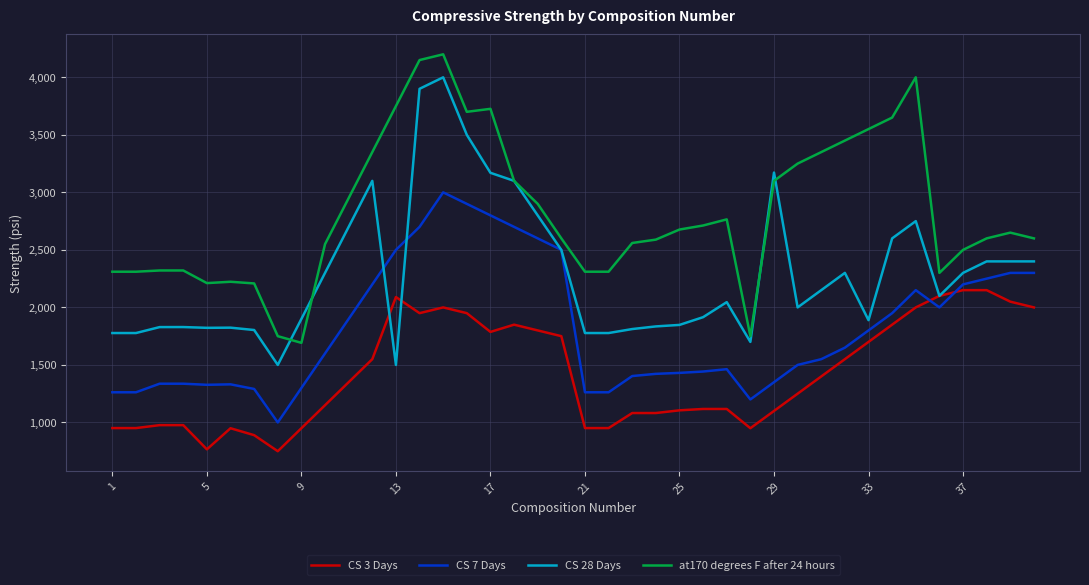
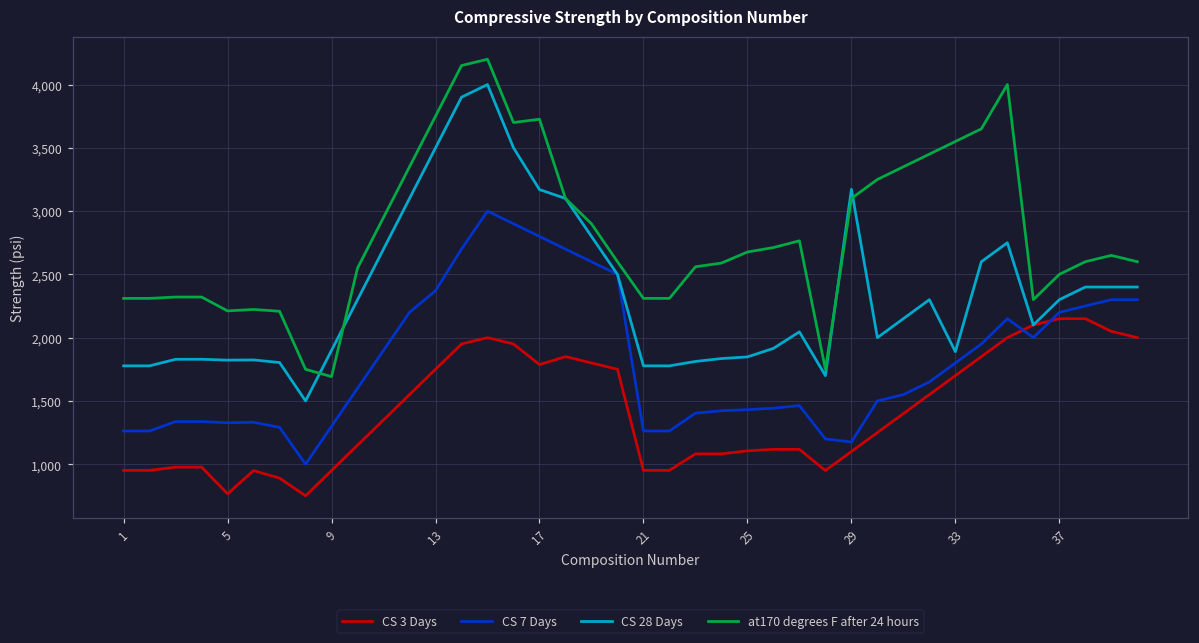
CS 3 Days, 13: 2,090 -> 1,750
CS 7 Days, 13: 2,500 -> 2,370
CS 28 Days, 13: 1,500 -> 3,500
CS 7 Days, 29: 1,350 -> 1,180
